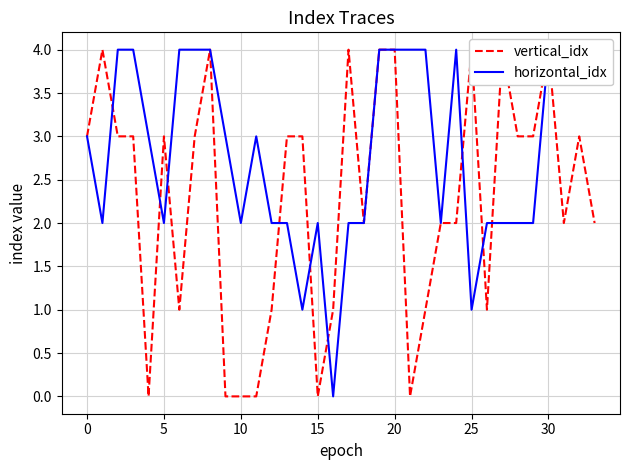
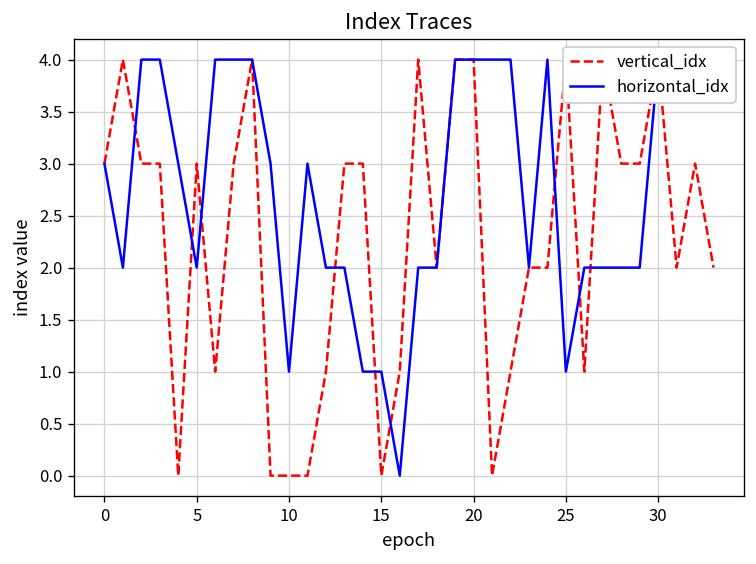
horizontal_idx, 10: 2 -> 1
horizontal_idx, 15: 2 -> 1
